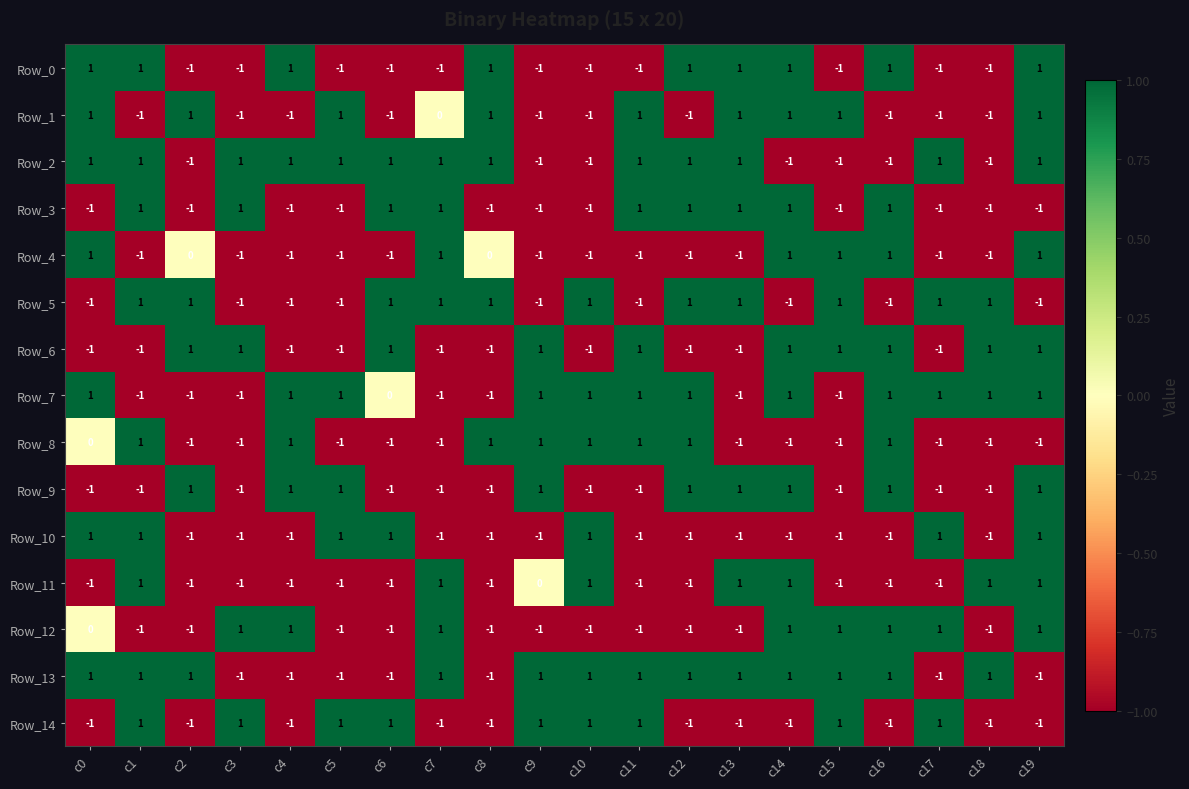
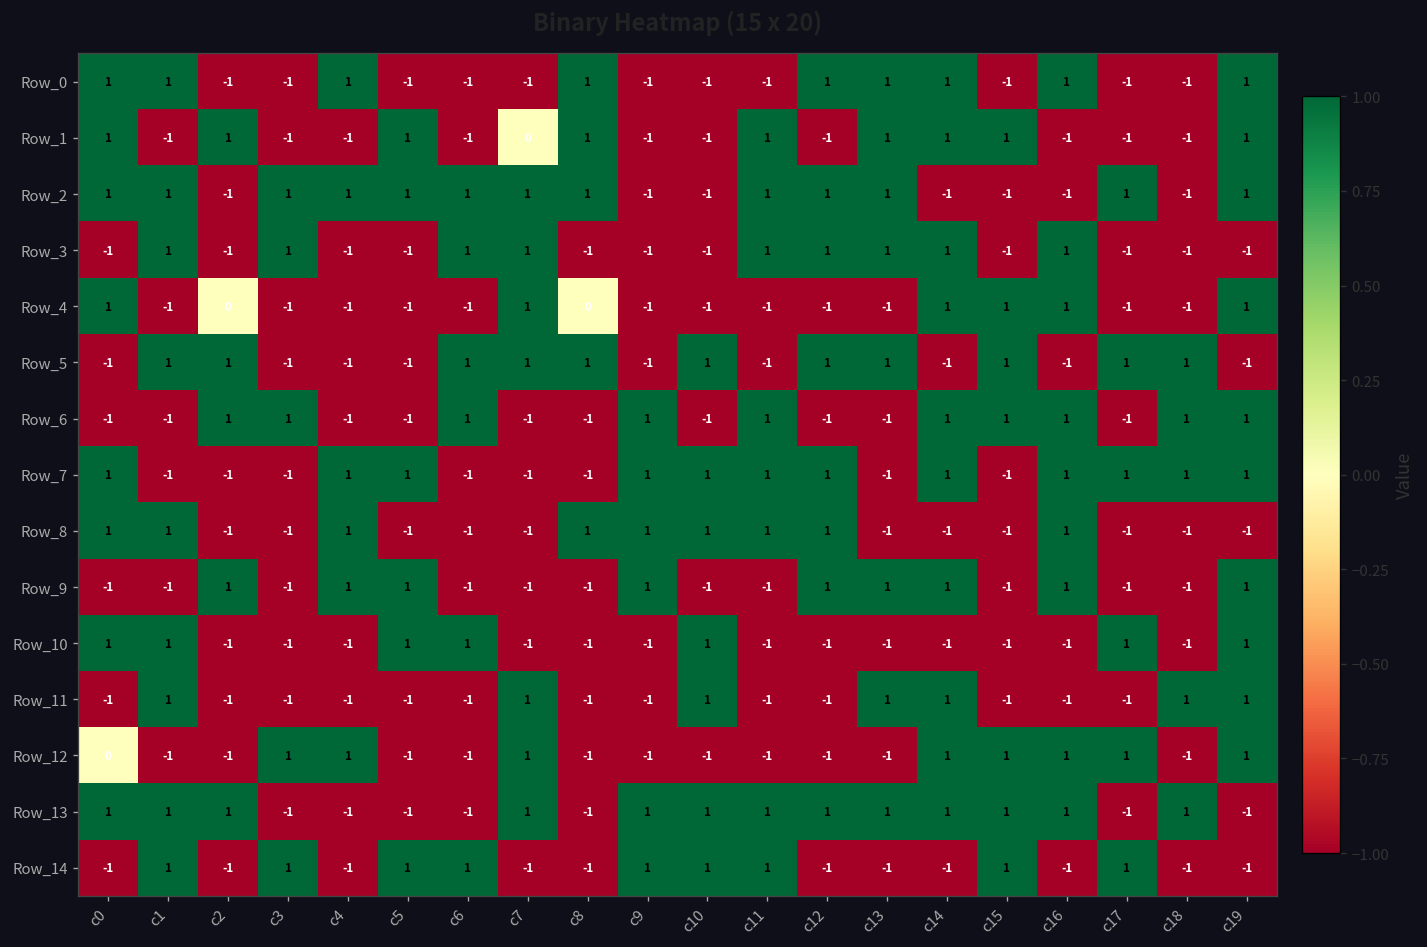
Row_7, c6: 0 -> -1
Row_8, c0: 0 -> 1
Row_11, c9: 0 -> -1
